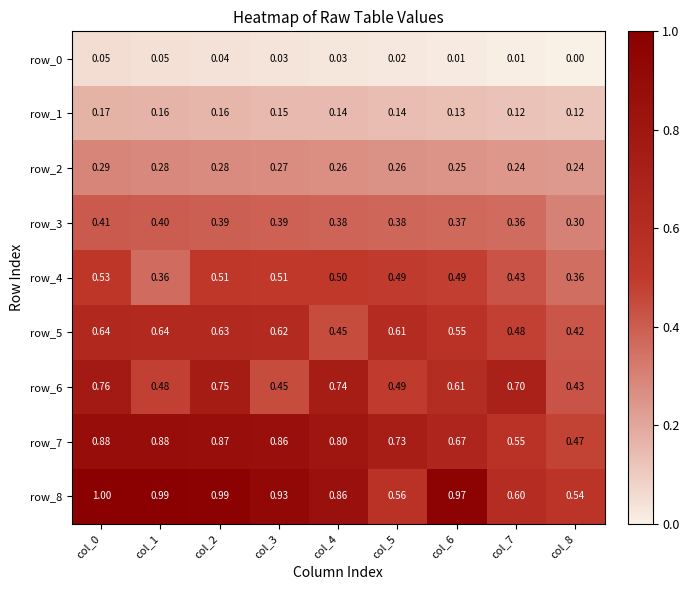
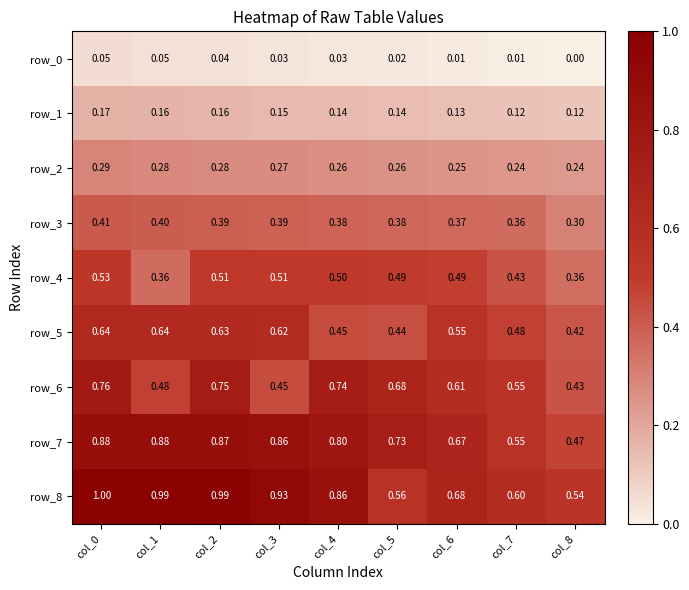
row_5, col_5: 0.61 -> 0.44
row_6, col_5: 0.49 -> 0.68
row_6, col_7: 0.70 -> 0.55
row_8, col_6: 0.97 -> 0.68
